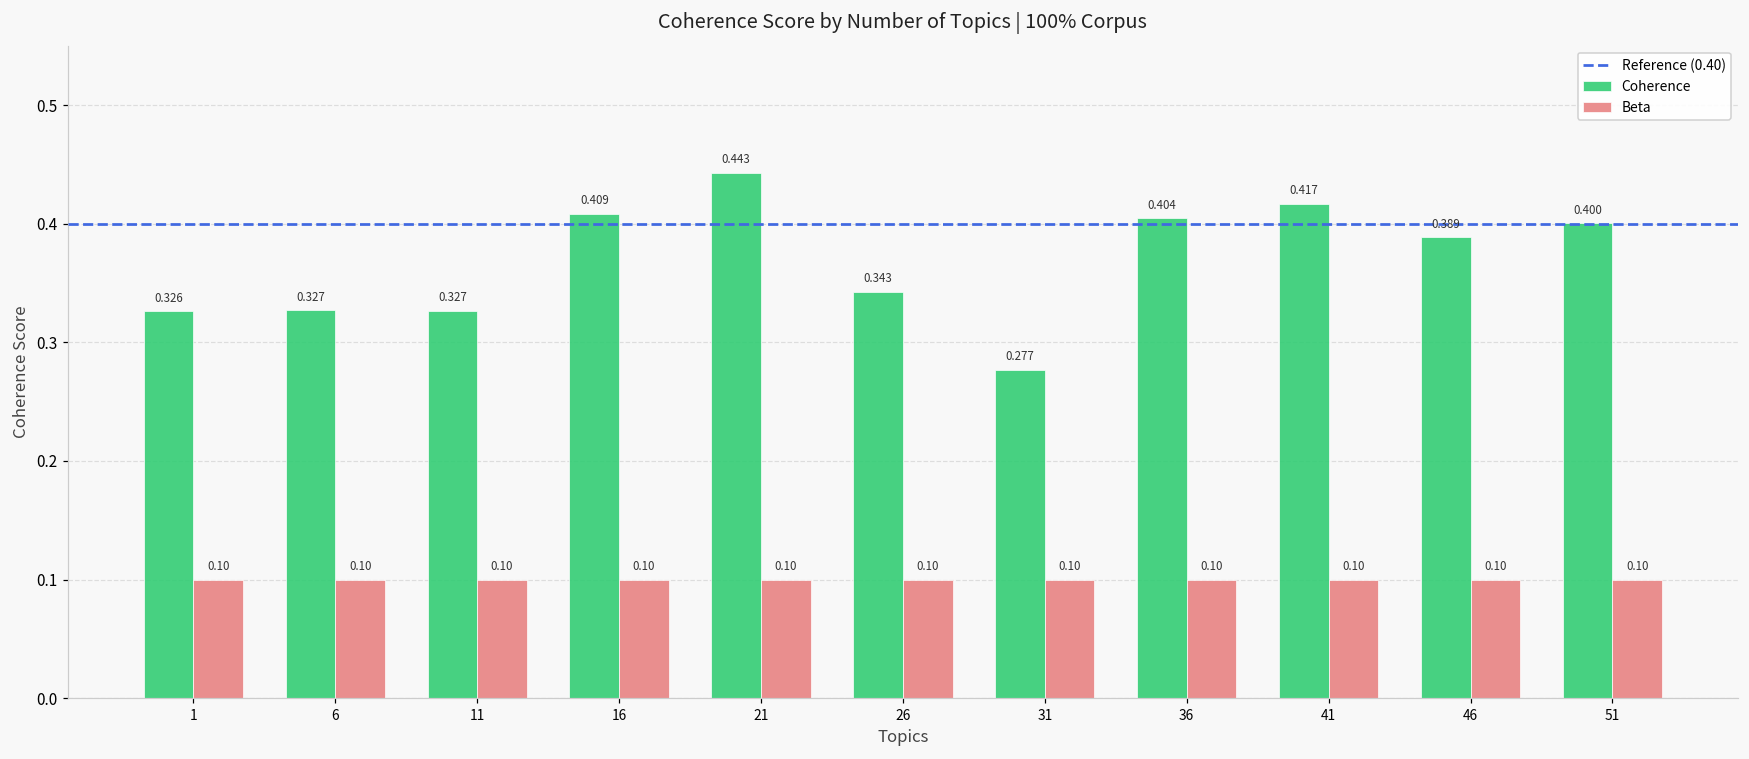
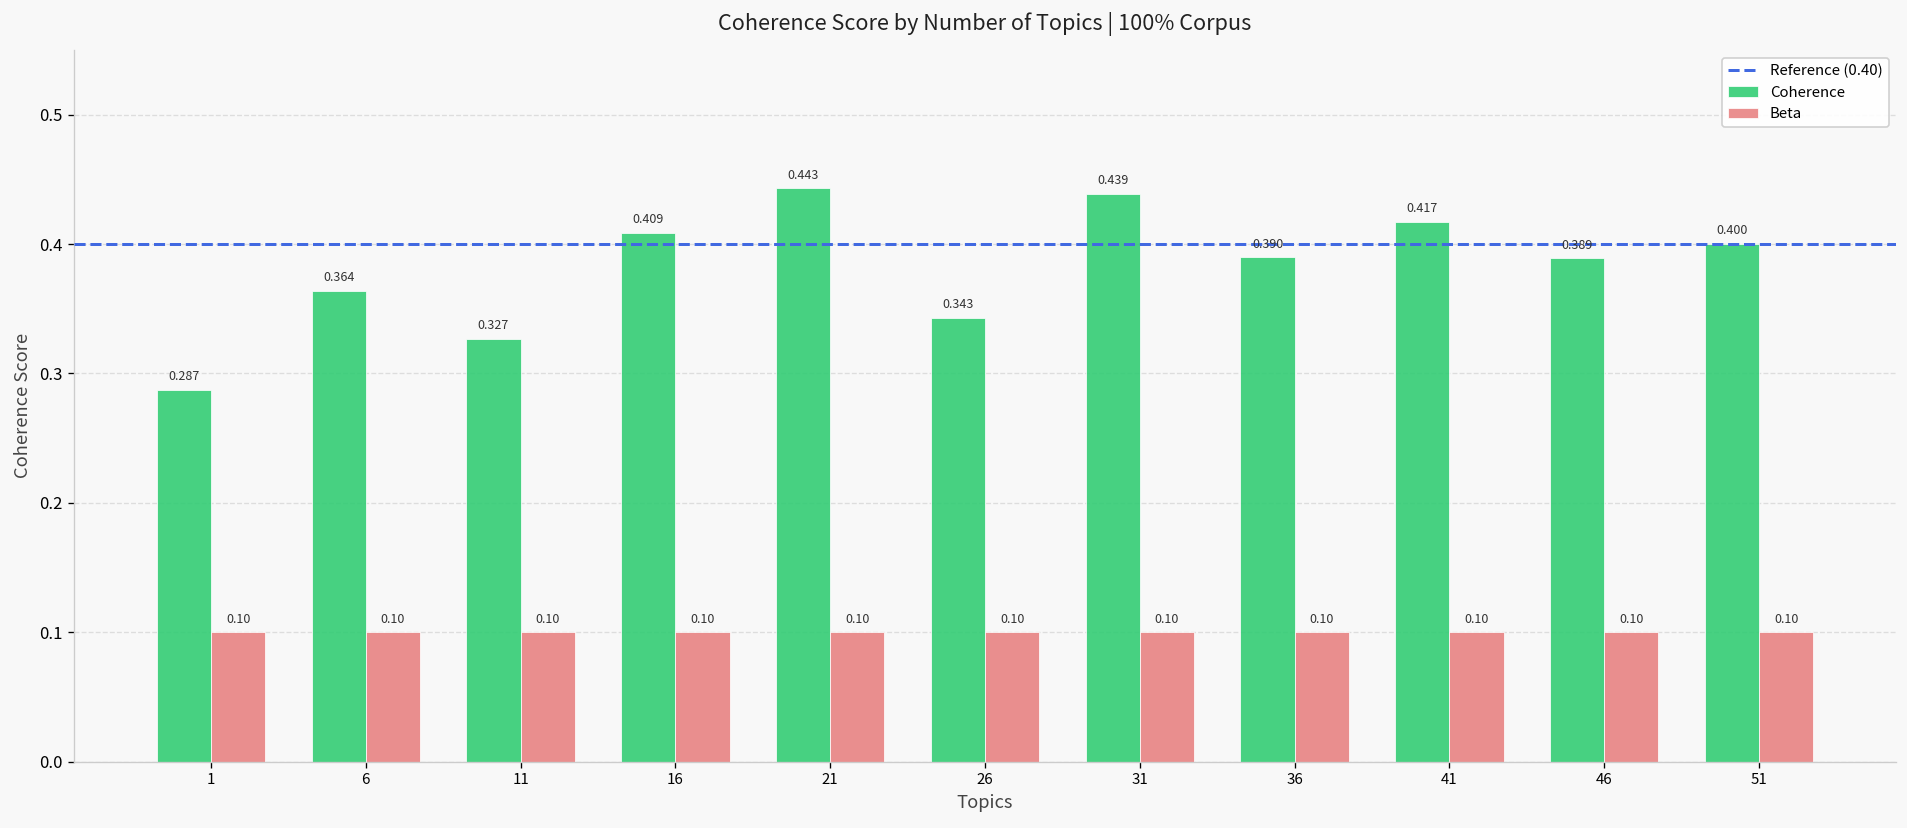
Coherence, 1: 0.326 -> 0.287
Coherence, 6: 0.327 -> 0.364
Coherence, 31: 0.277 -> 0.439
Coherence, 36: 0.404 -> 0.390
